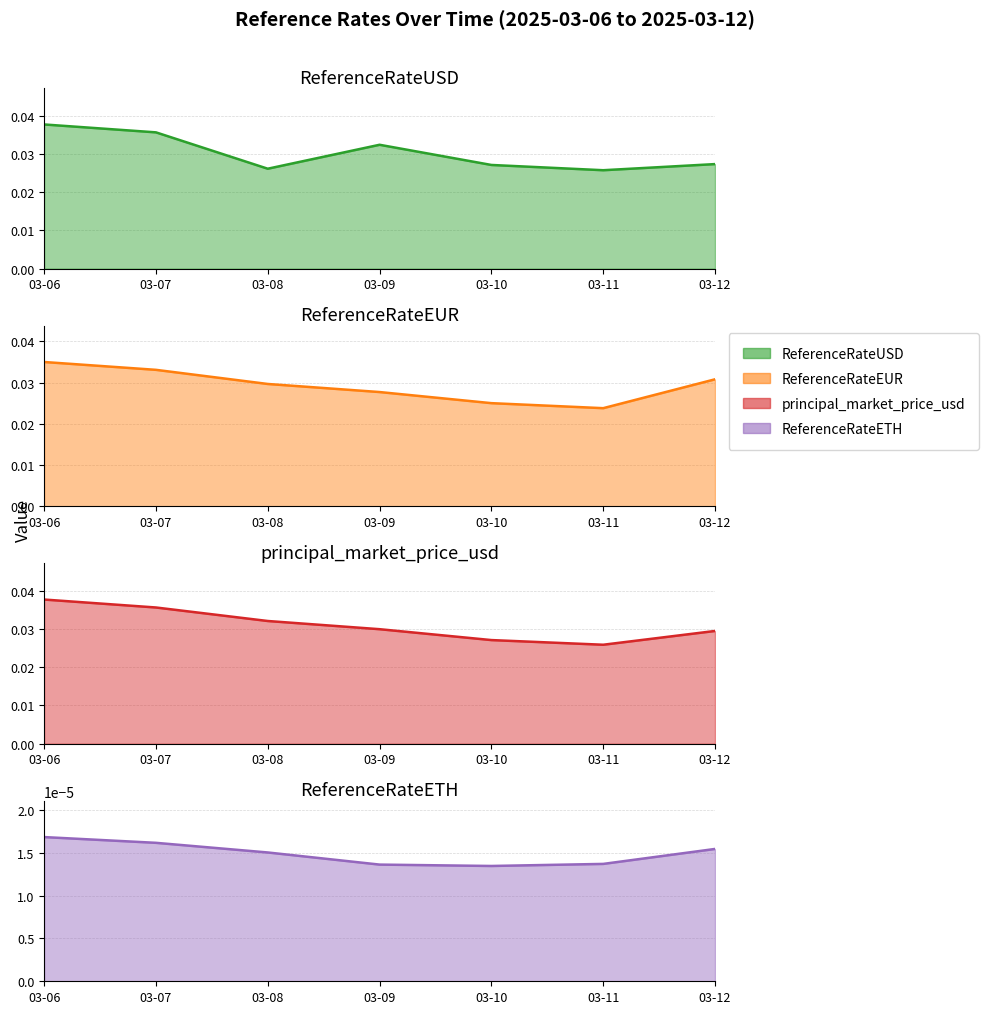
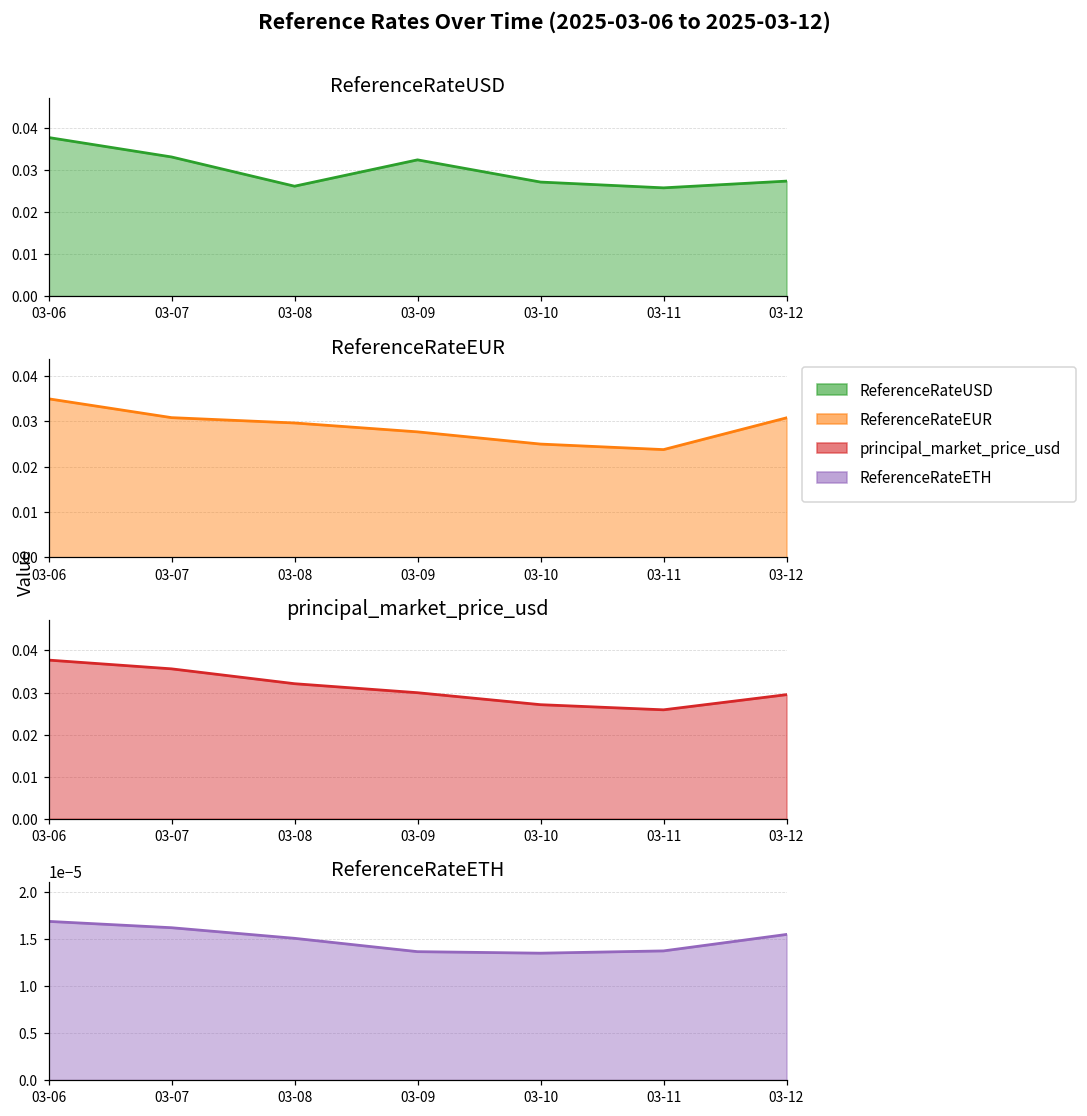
ReferenceRateUSD, 03-07: 0.036 -> 0.033
ReferenceRateEUR, 03-07: 0.033 -> 0.031
